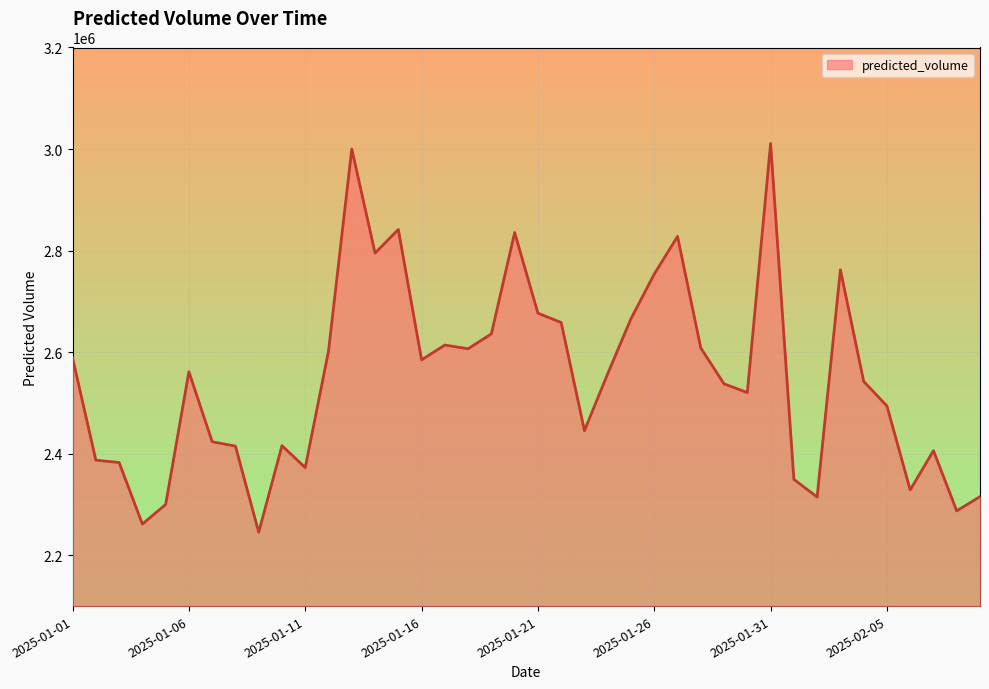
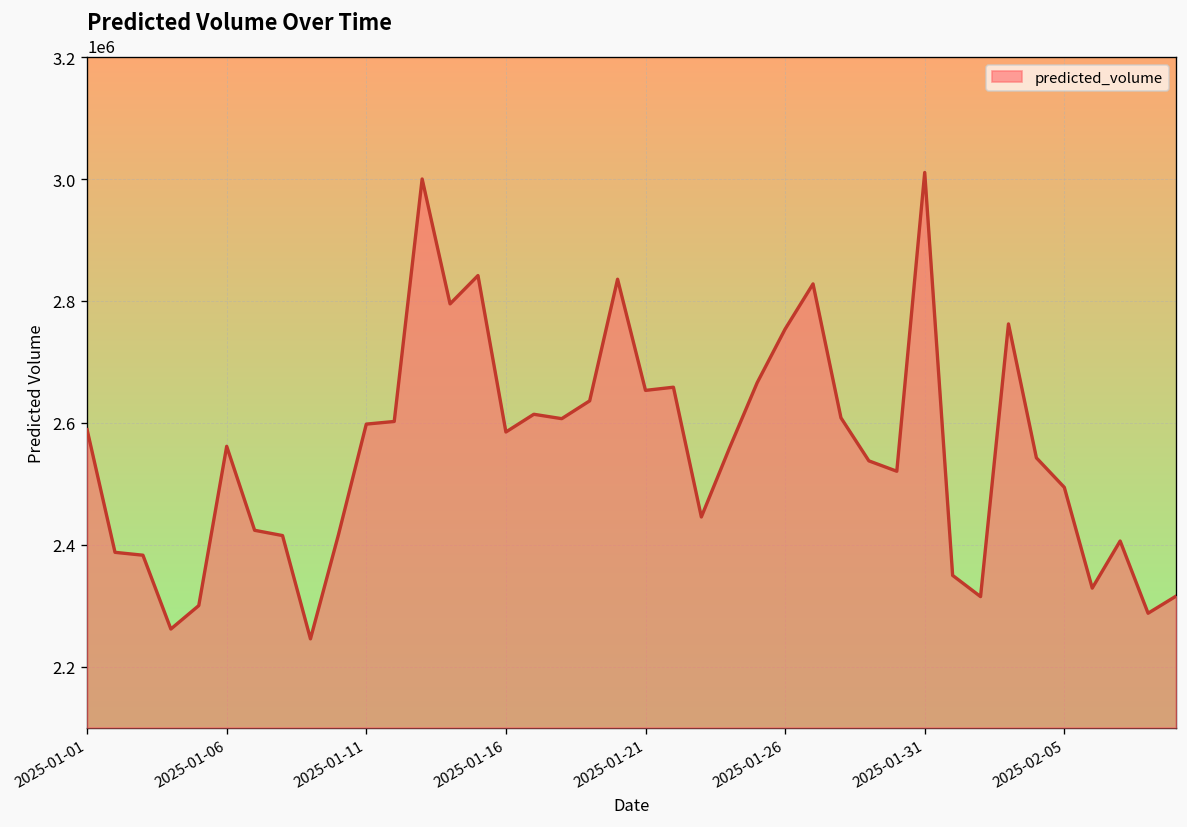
2025-01-11: 2370000 -> 2600000
2025-01-21: 2680000 -> 2650000
